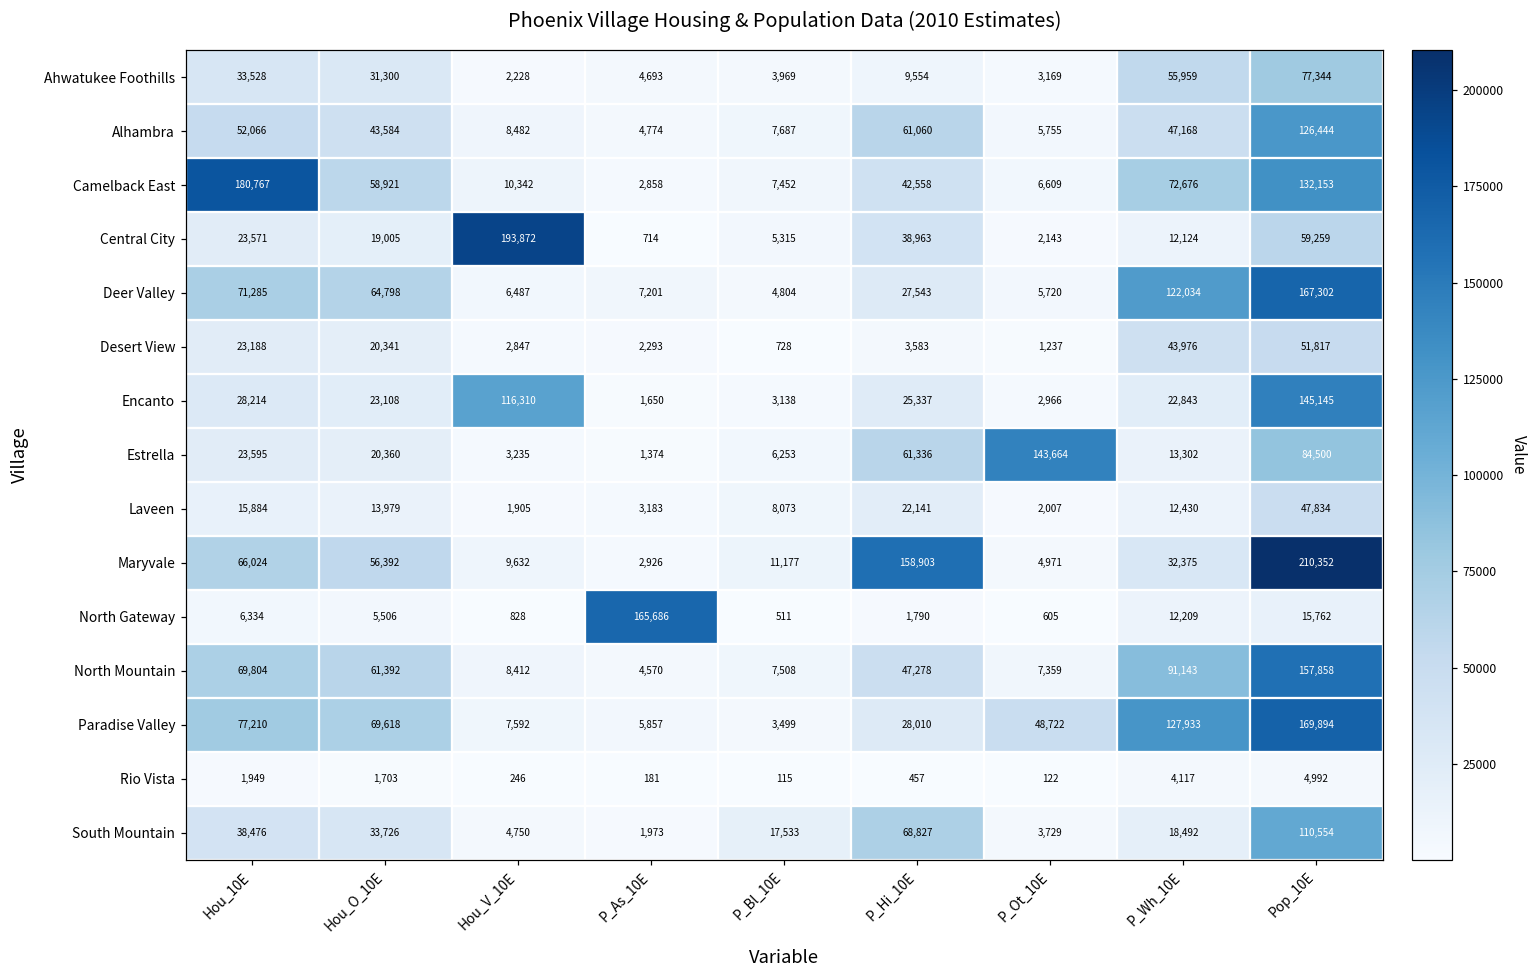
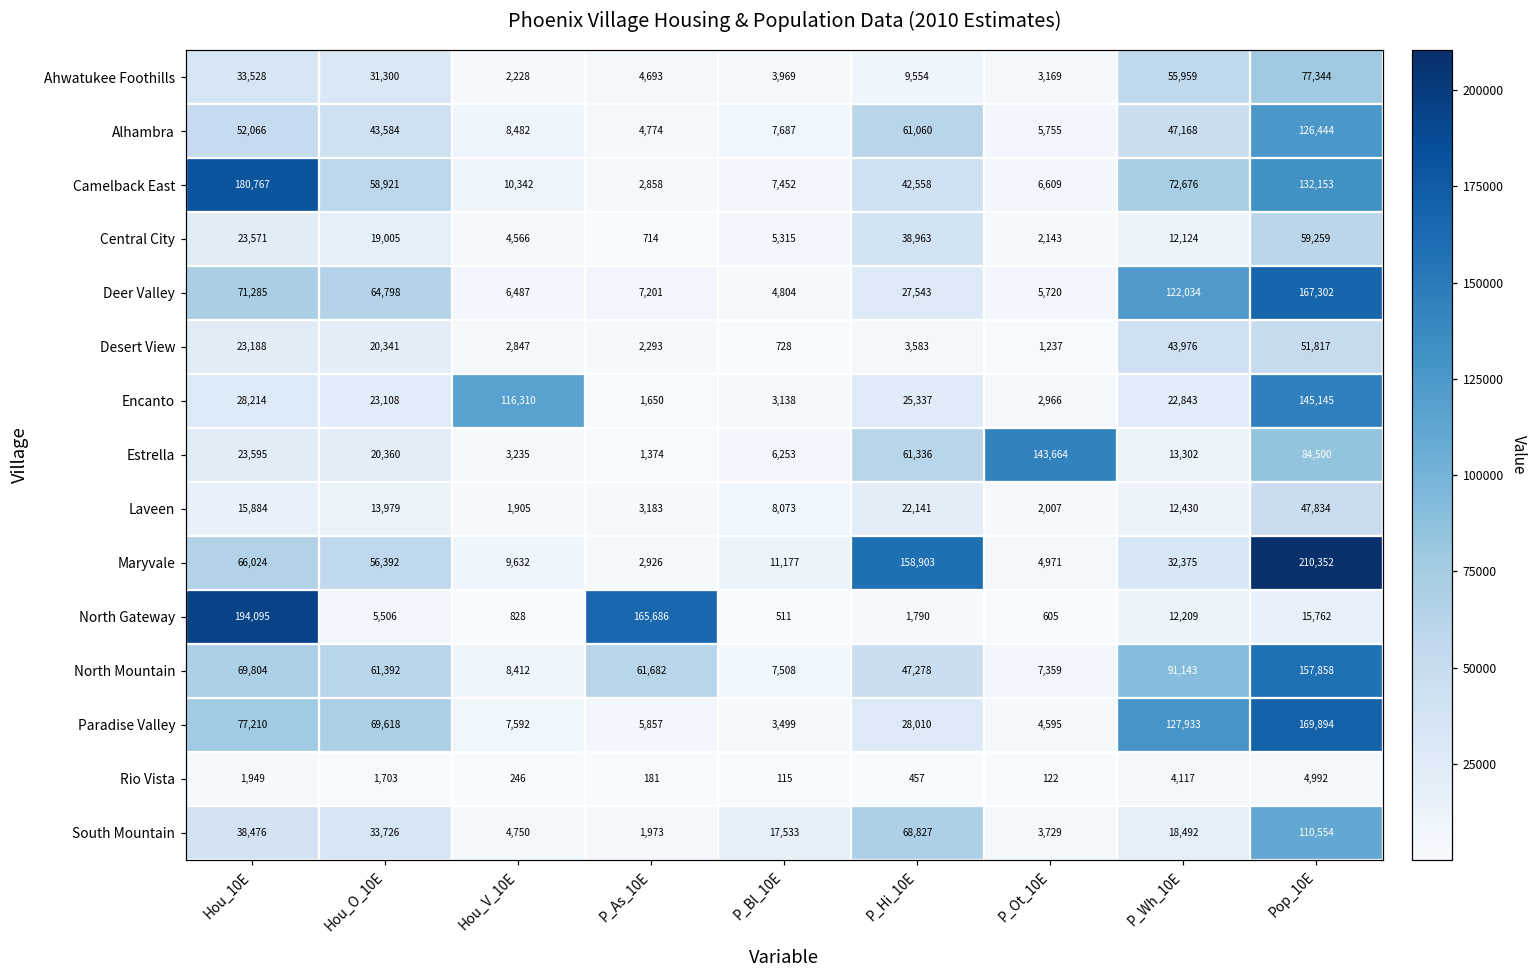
Central City, Hou_V_10E: 193,872 -> 4,566
North Gateway, Hou_10E: 6,334 -> 194,095
North Mountain, P_As_10E: 4,570 -> 61,682
Paradise Valley, P_Ot_10E: 48,722 -> 4,595
